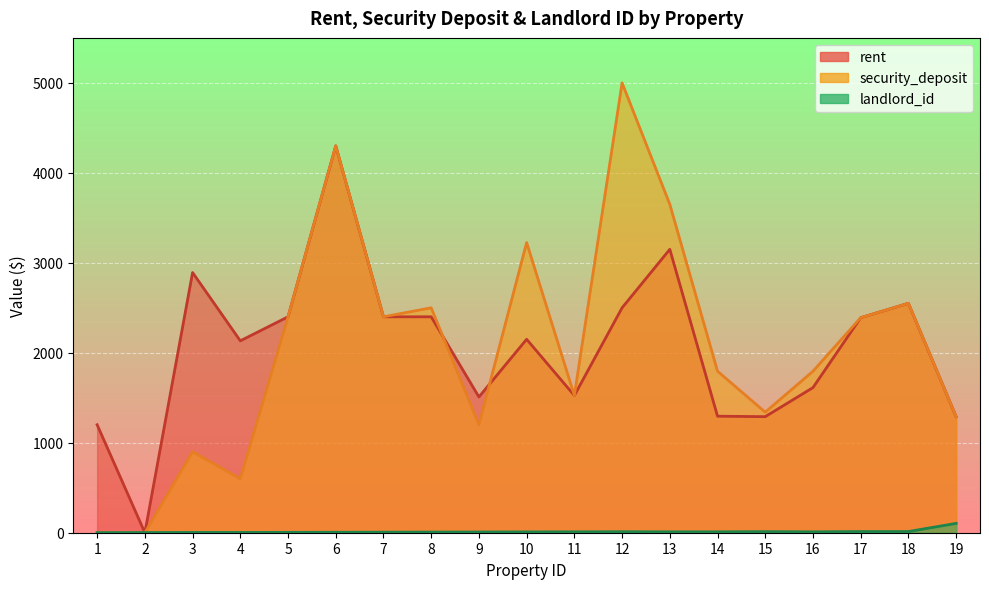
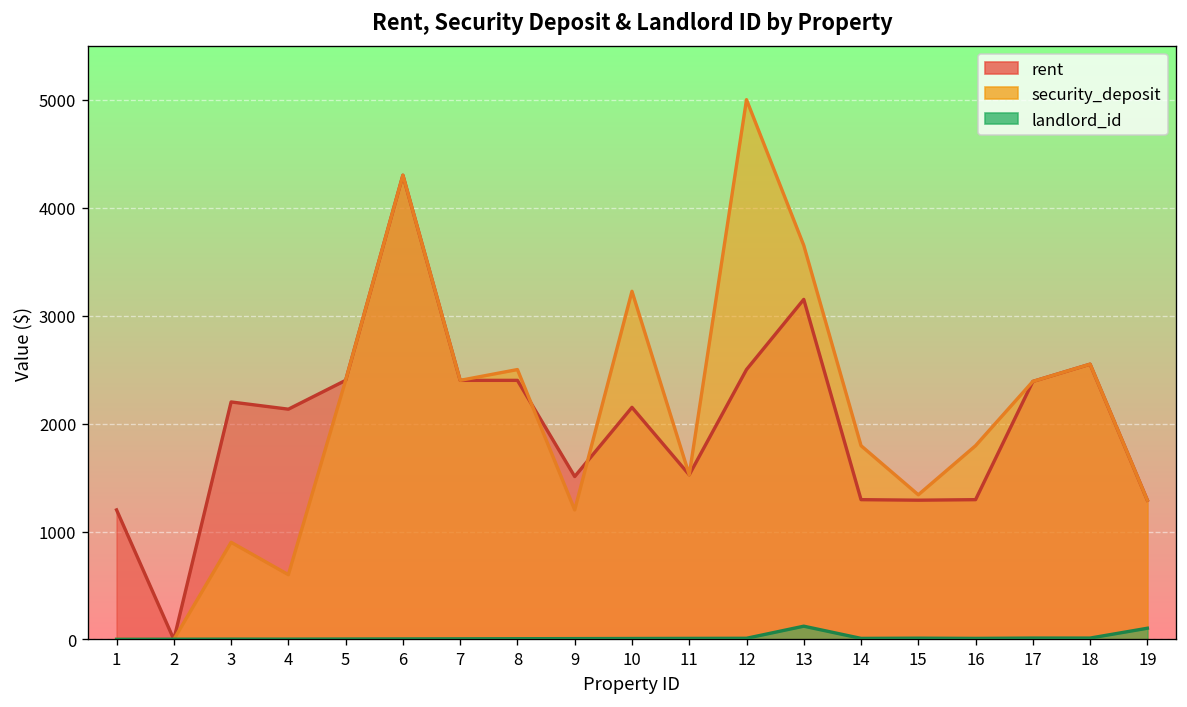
rent, 3: 2900 -> 2200
landlord_id, 13: 0 -> 100
rent, 16: 1600 -> 1300
